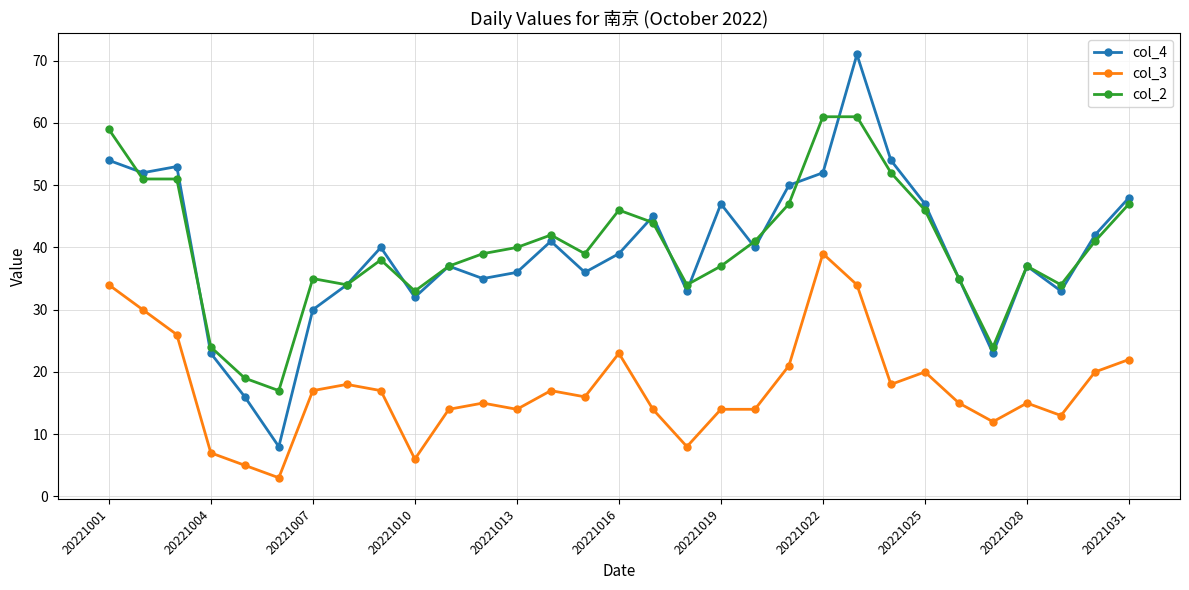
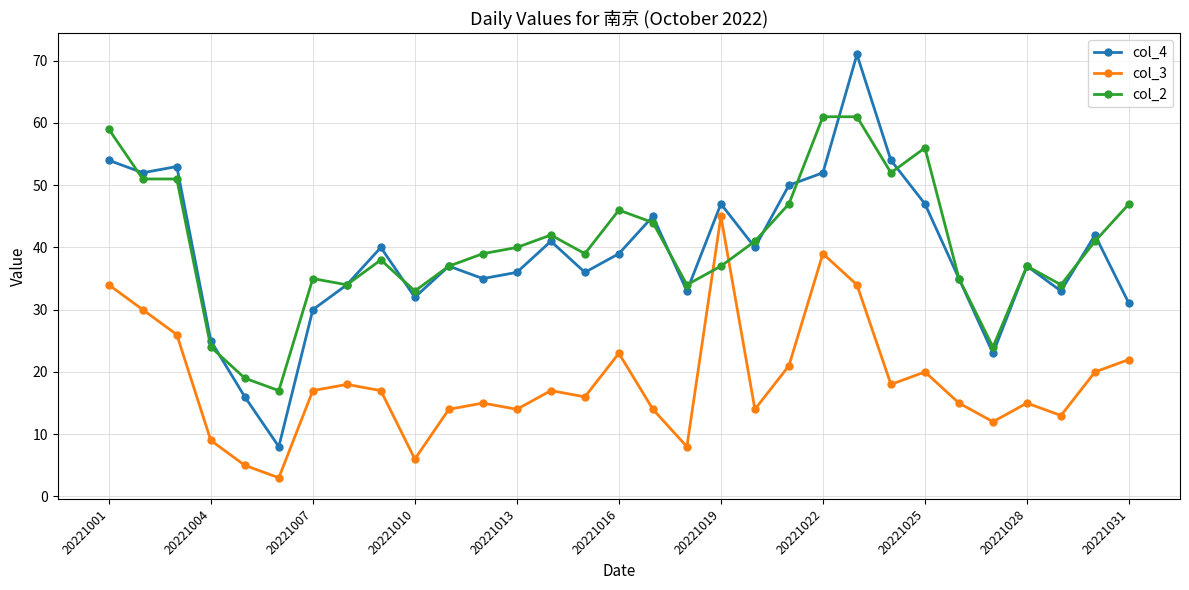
col_4, 20221004: 23 -> 25
col_3, 20221004: 7 -> 9
col_3, 20221019: 14 -> 45
col_2, 20221025: 46 -> 56
col_4, 20221031: 48 -> 31
